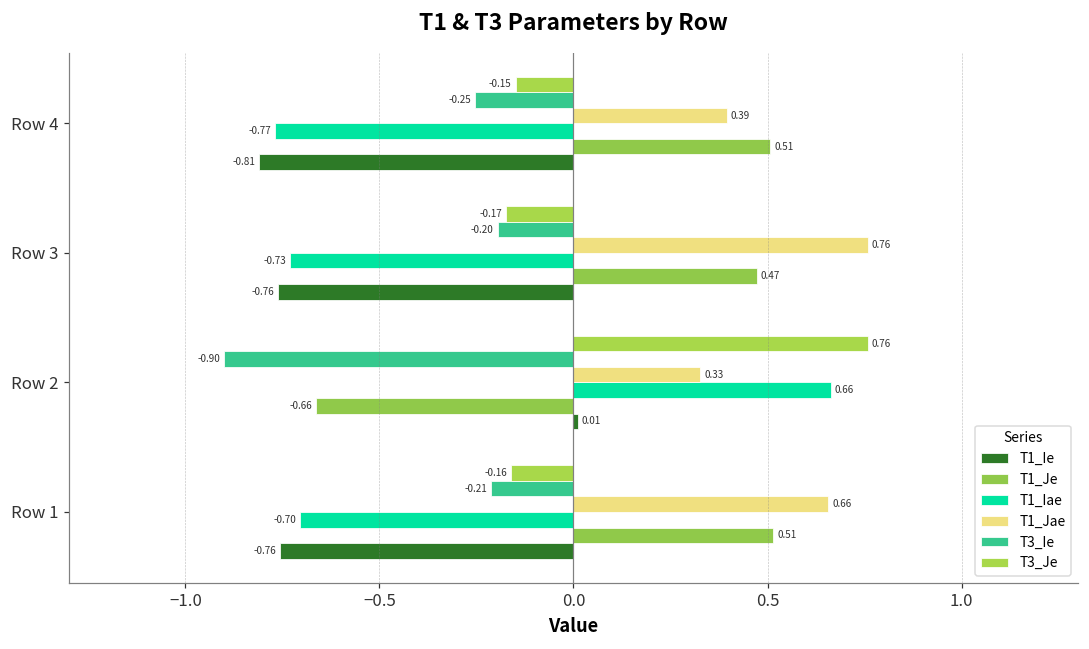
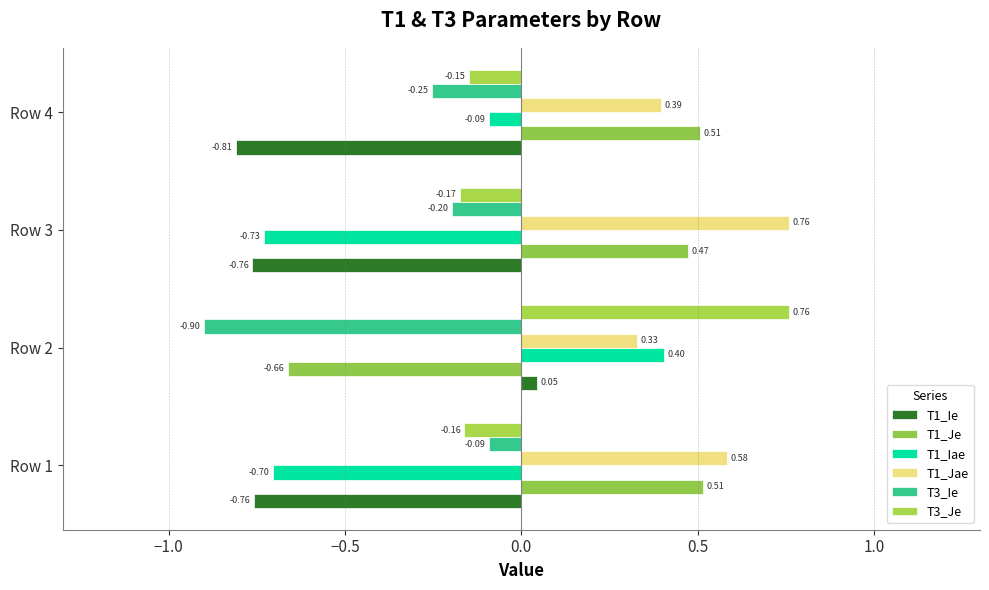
T1_Iae, Row 4: -0.77 -> -0.09
T1_Iae, Row 2: 0.66 -> 0.40
T1_Ie, Row 2: 0.01 -> 0.05
T3_Ie, Row 1: -0.21 -> -0.09
T1_Jae, Row 1: 0.66 -> 0.58
